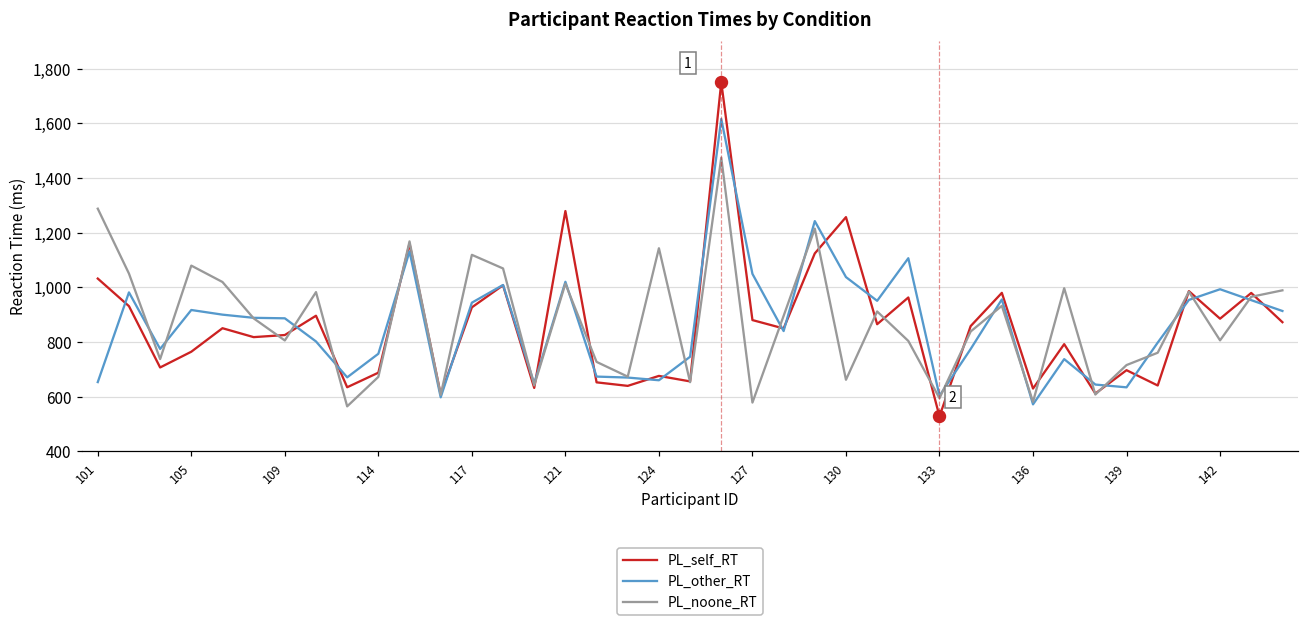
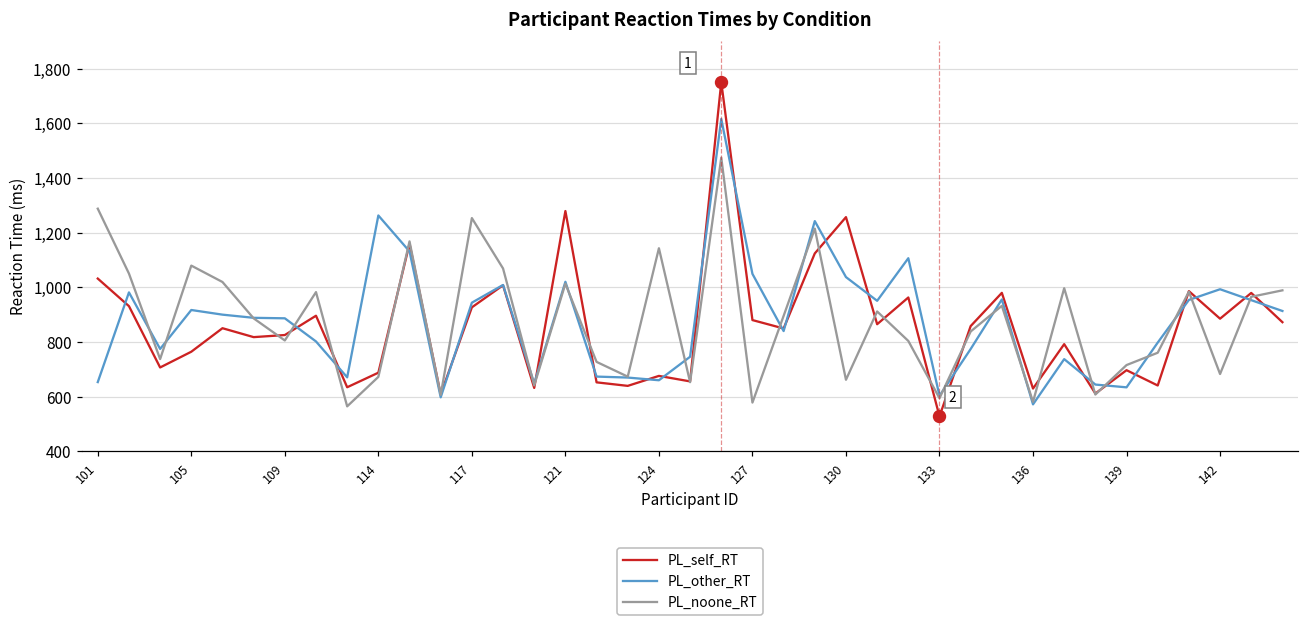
PL_other_RT, 114: 760 -> 1,260
PL_noone_RT, 117: 1,120 -> 1,250
PL_noone_RT, 142: 810 -> 680
